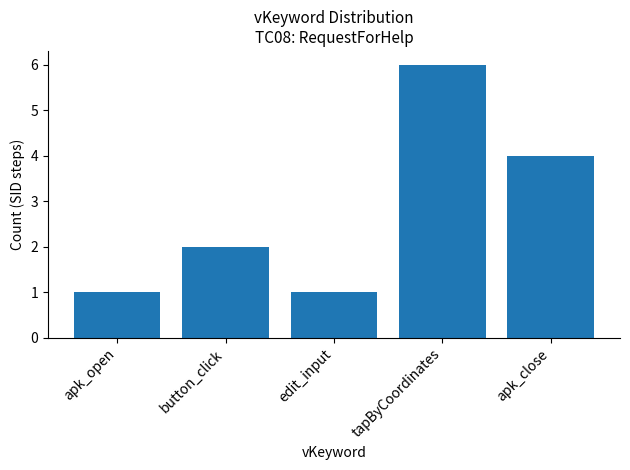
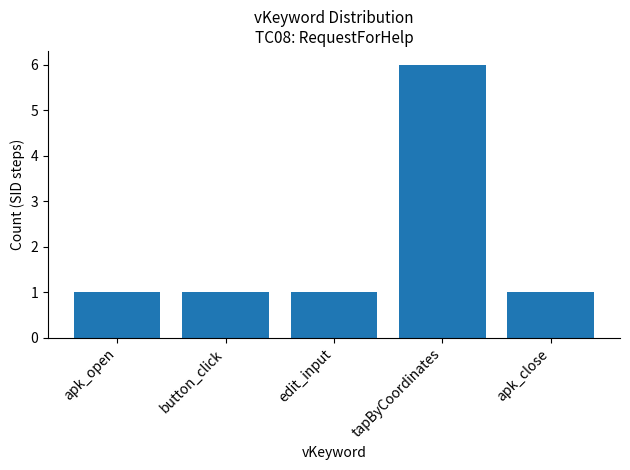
button_click: 2 -> 1
apk_close: 4 -> 1
